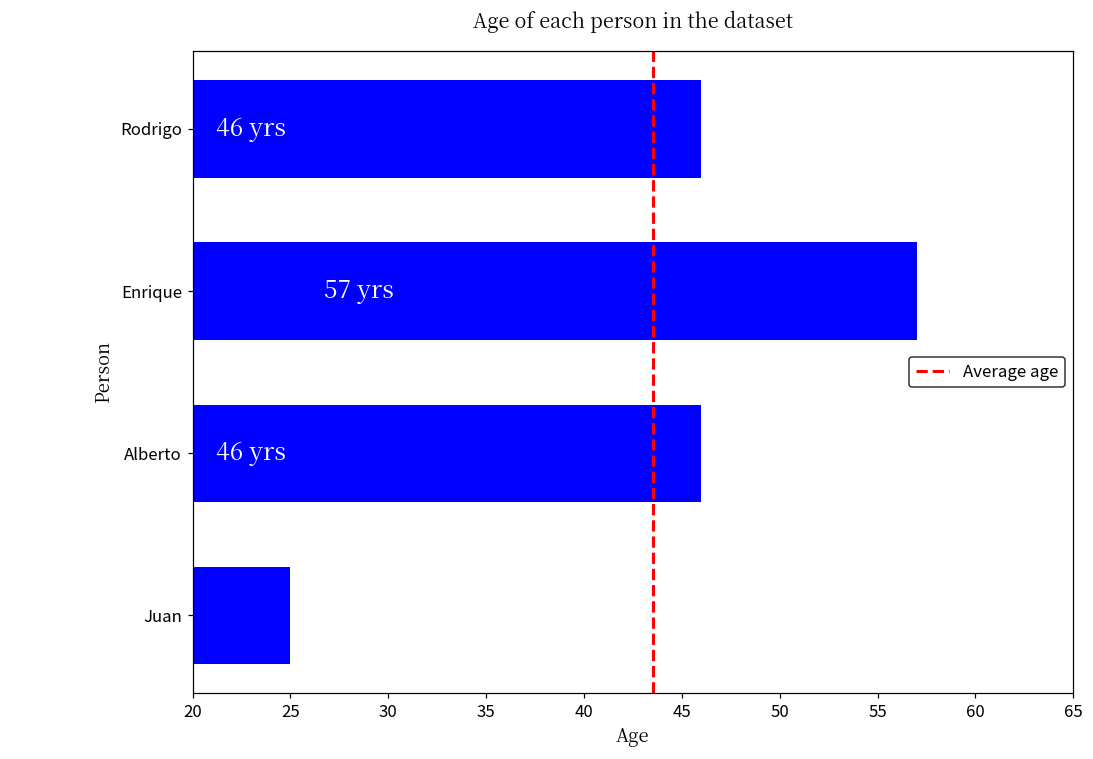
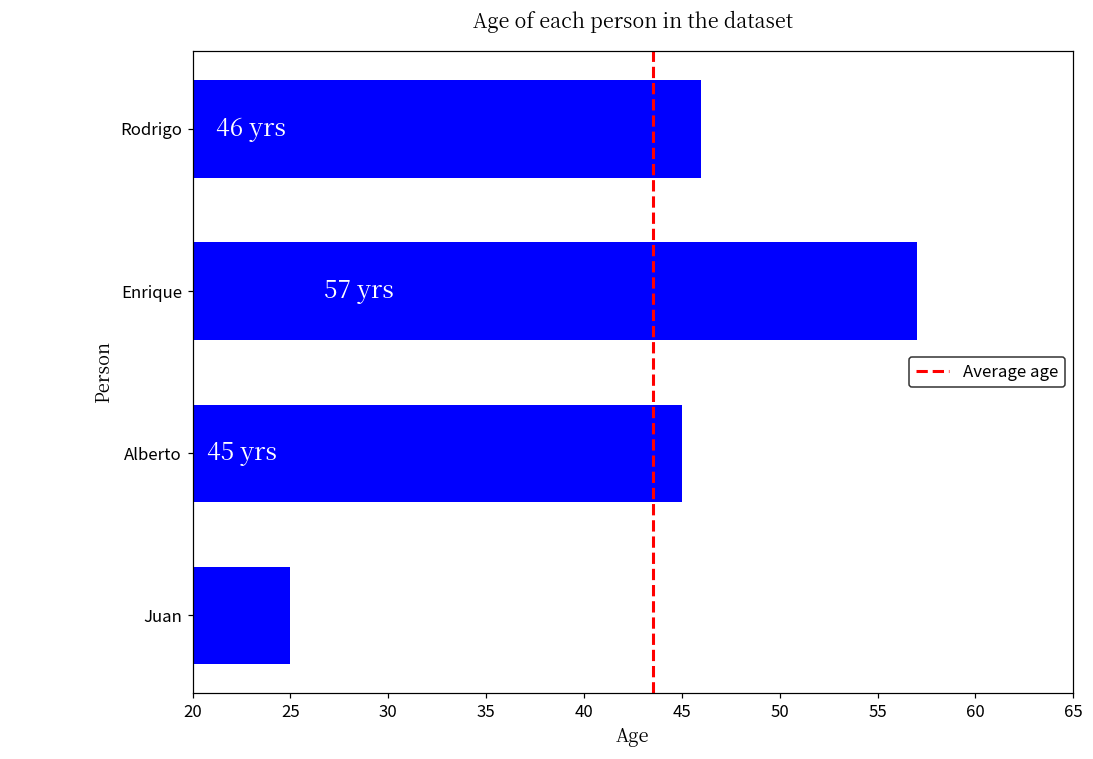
Alberto: 46 -> 45
